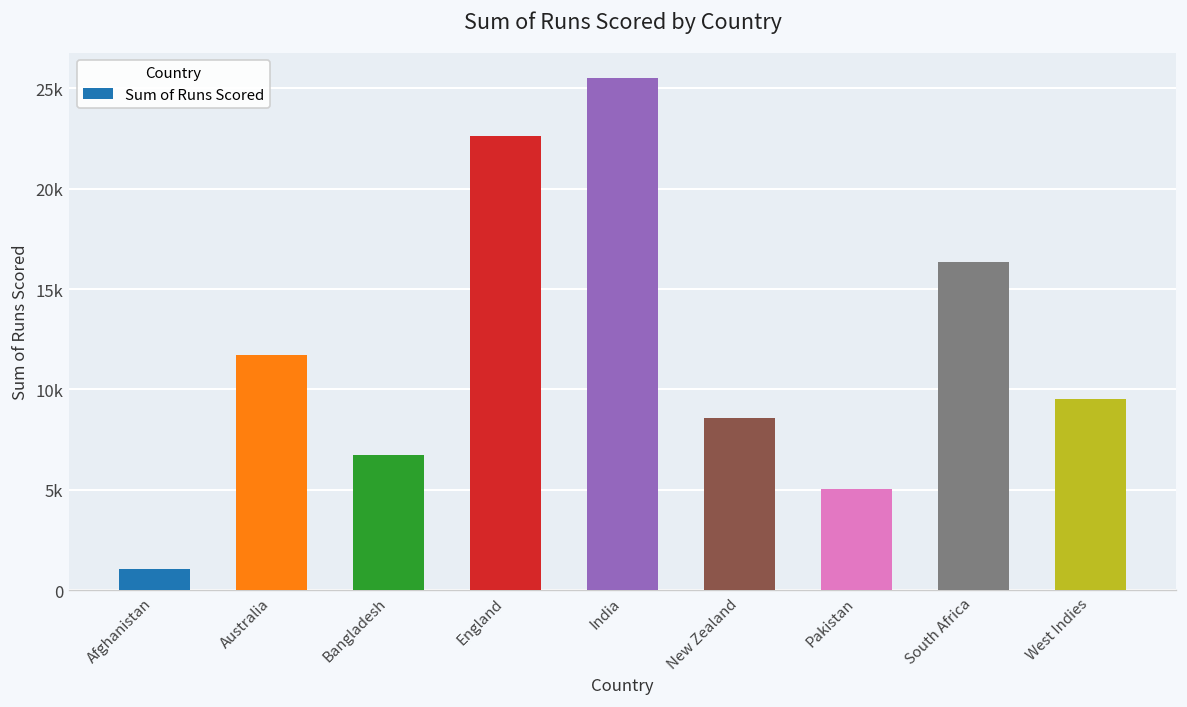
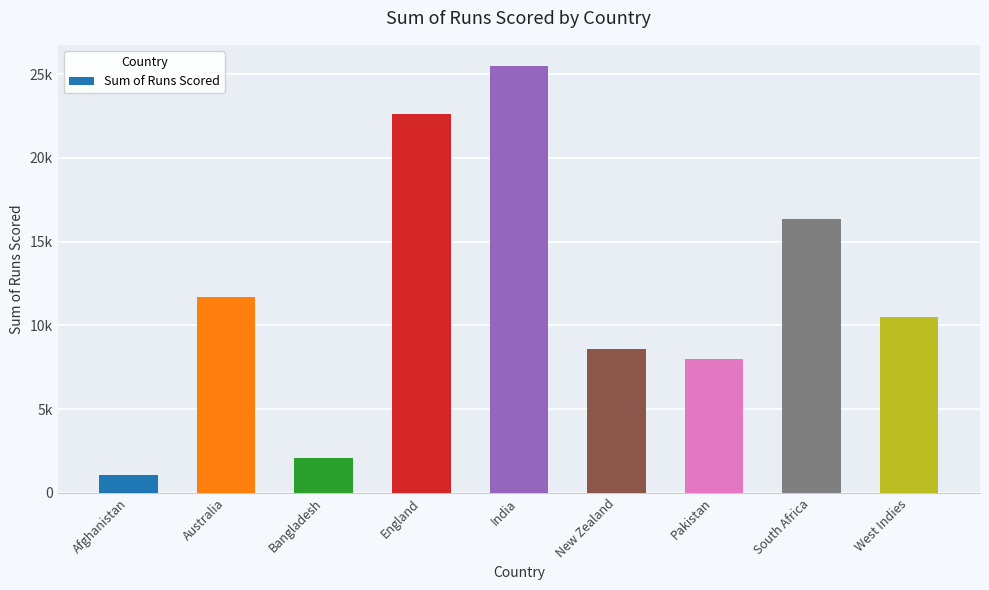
Bangladesh: 6800 -> 2100
Pakistan: 5000 -> 8000
West Indies: 9500 -> 10500
